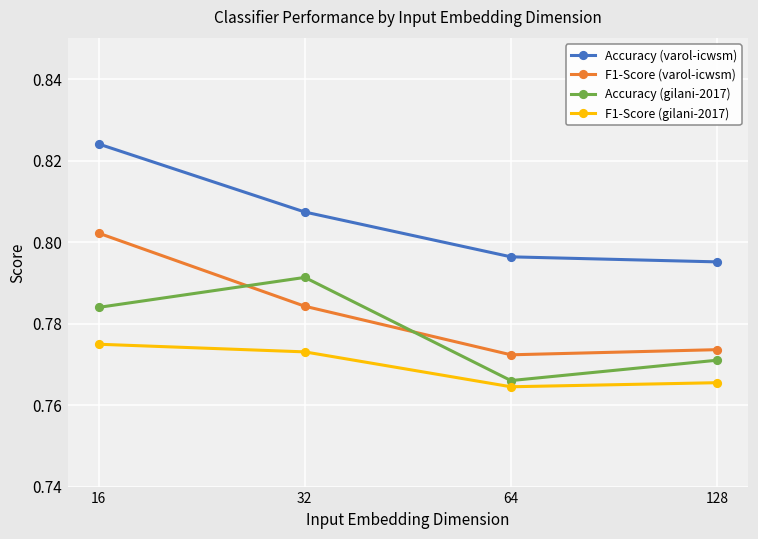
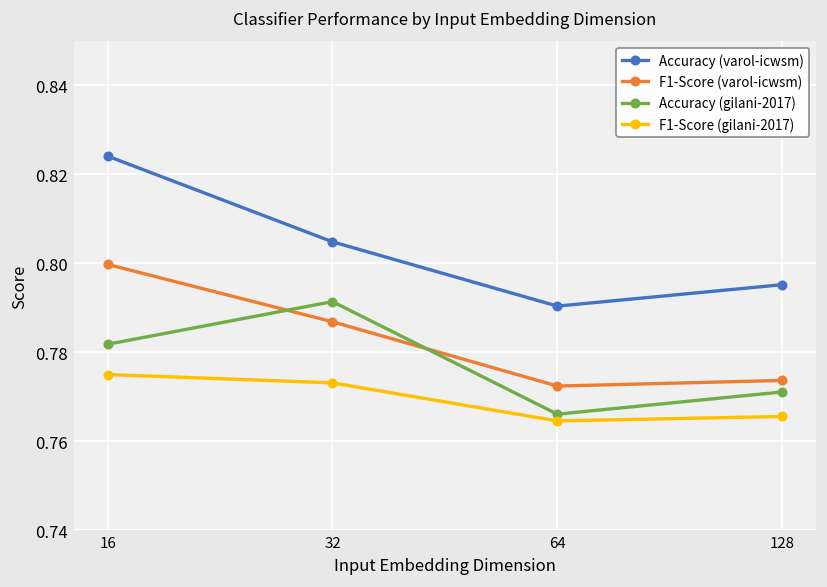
F1-Score (varol-icwsm), 16: 0.802 -> 0.800
Accuracy (gilani-2017), 16: 0.784 -> 0.782
Accuracy (varol-icwsm), 32: 0.807 -> 0.805
F1-Score (varol-icwsm), 32: 0.784 -> 0.787
Accuracy (varol-icwsm), 64: 0.796 -> 0.790
